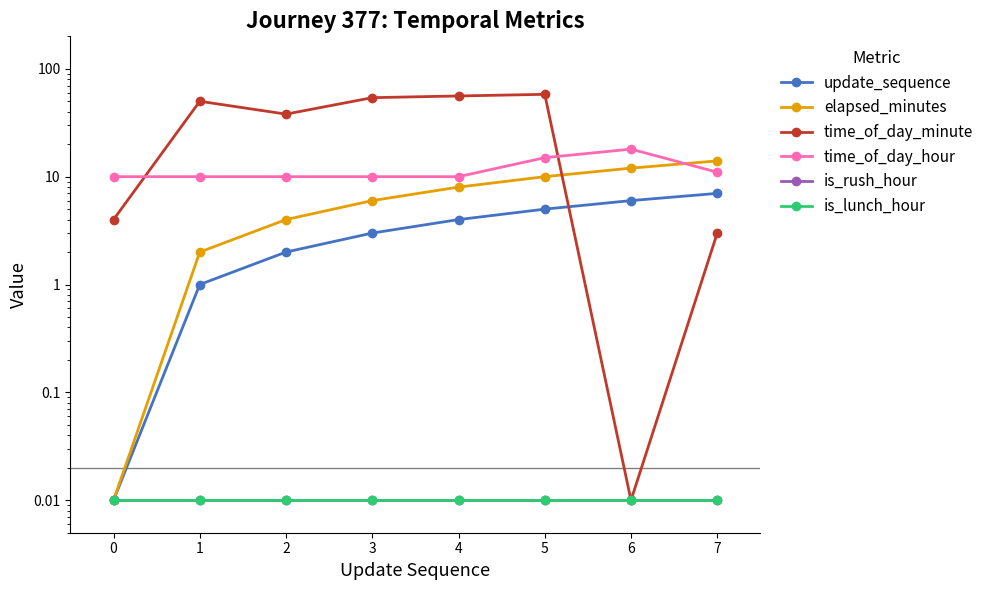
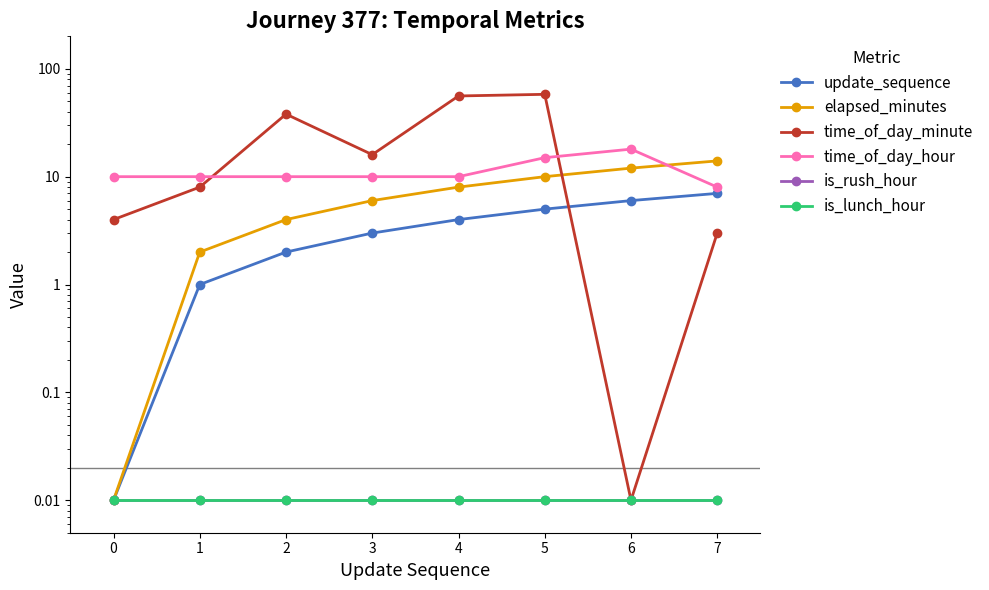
time_of_day_minute, 1: 50 -> 8
time_of_day_minute, 3: 50 -> 16
time_of_day_hour, 7: 11 -> 8
